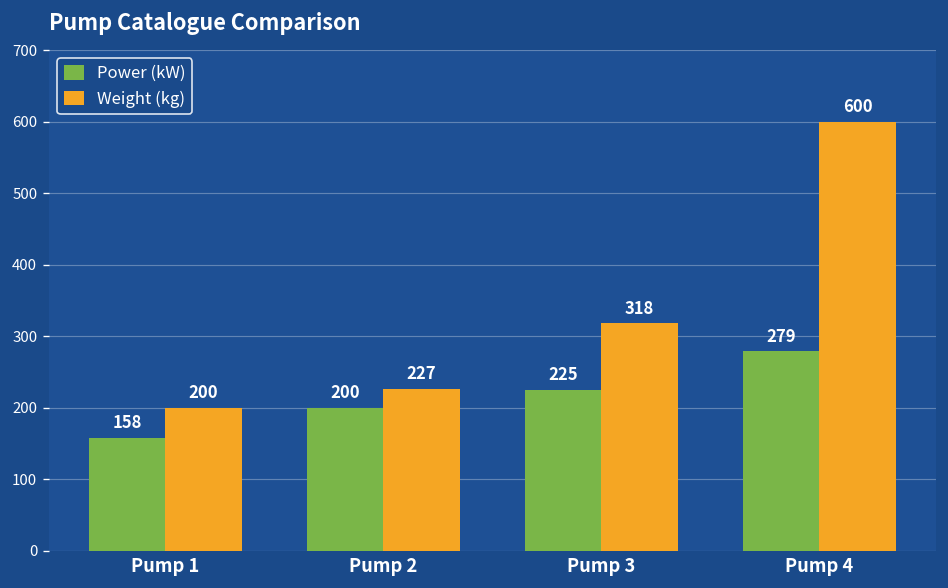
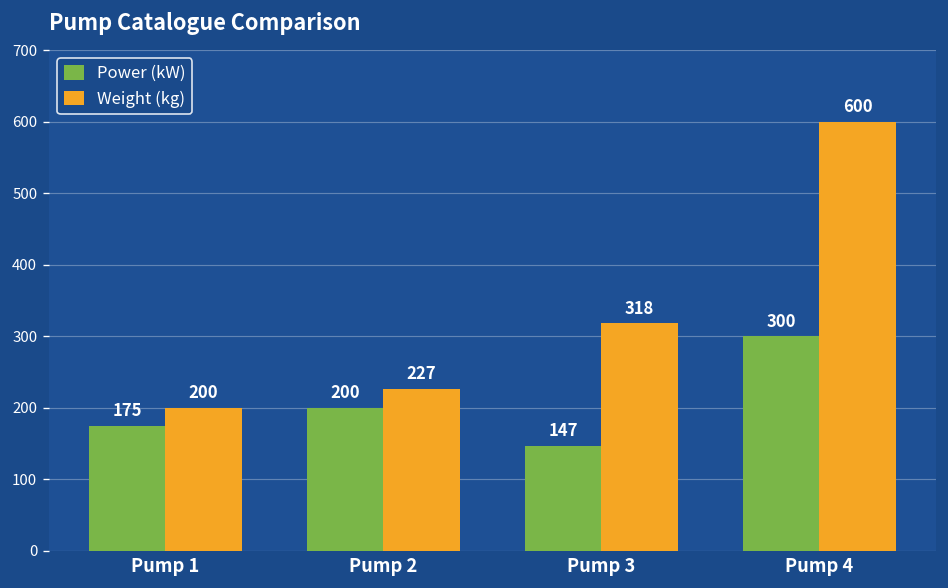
Power (kW), Pump 1: 158 -> 175
Power (kW), Pump 3: 225 -> 147
Power (kW), Pump 4: 279 -> 300
